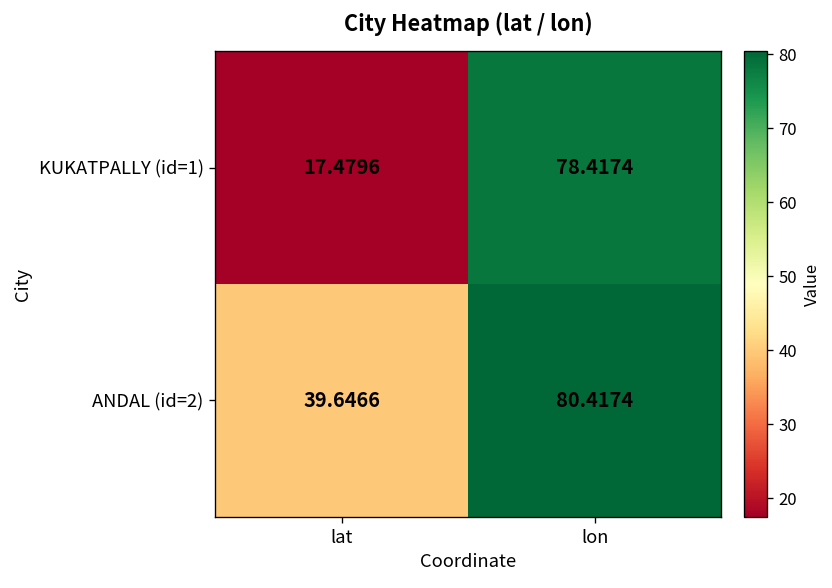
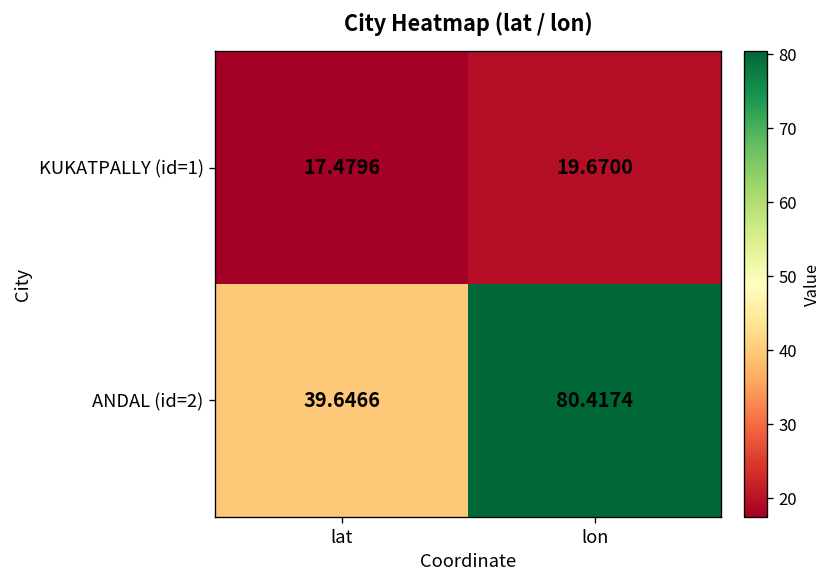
KUKATPALLY (id=1), lon: 78.4174 -> 19.6700
